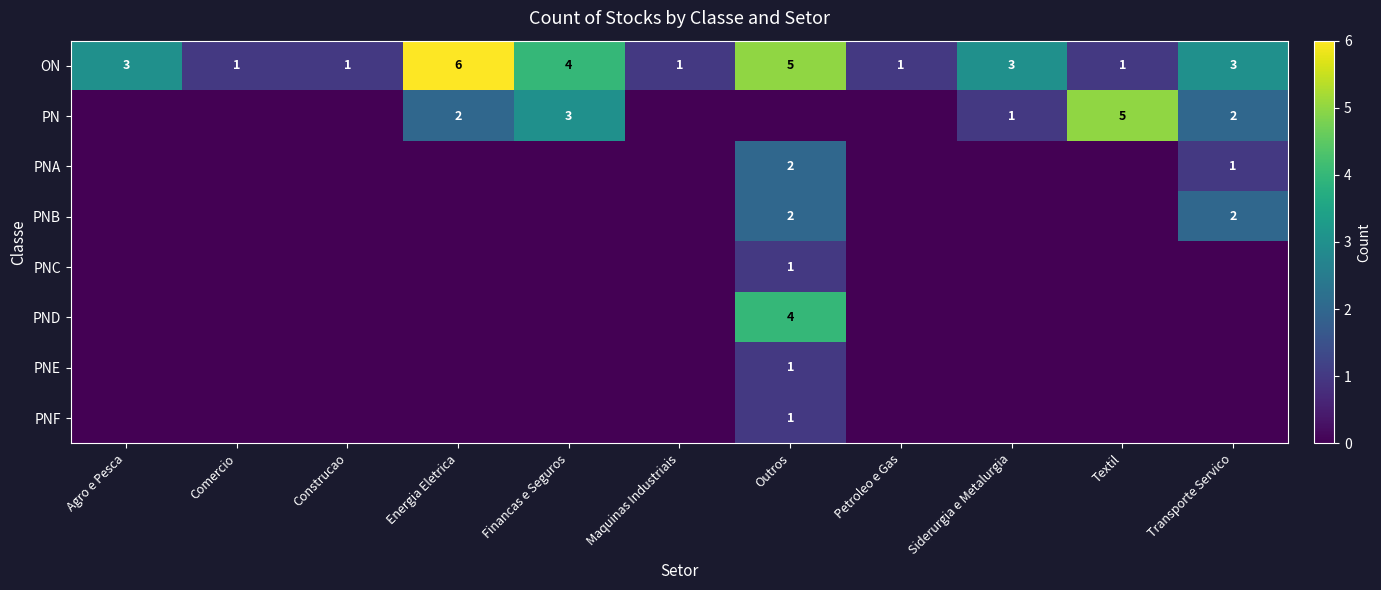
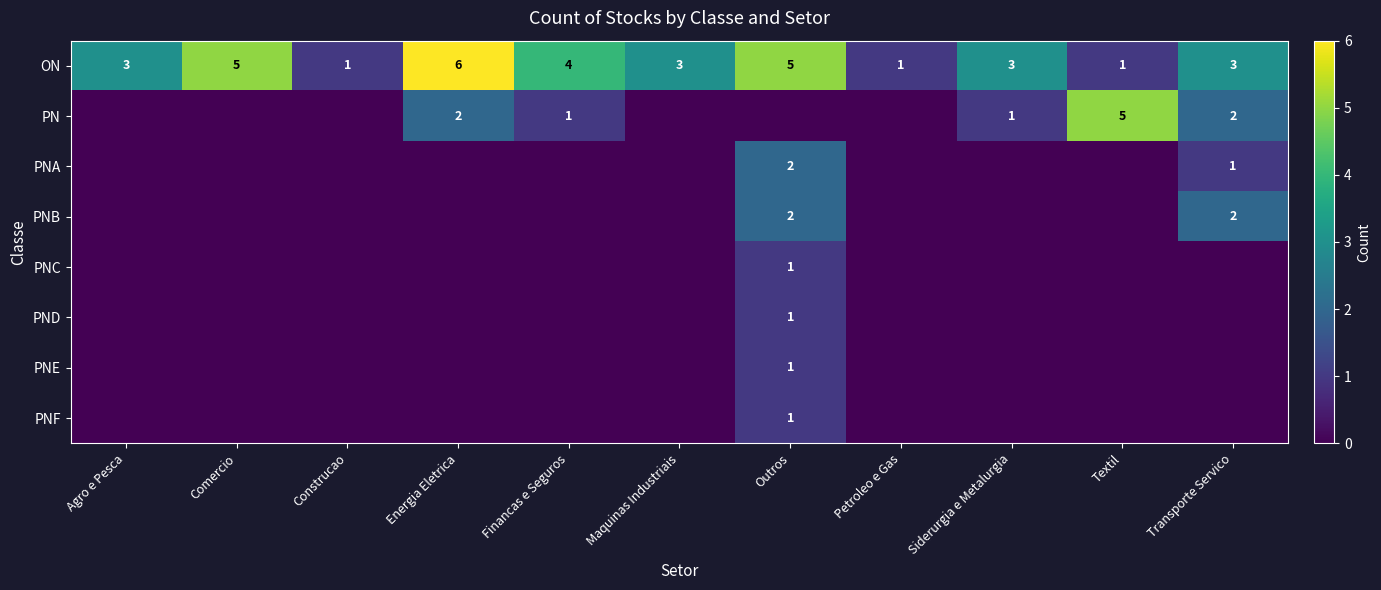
ON, Comercio: 1 -> 5
ON, Maquinas Industriais: 1 -> 3
PN, Financas e Seguros: 3 -> 1
PND, Outros: 4 -> 1
